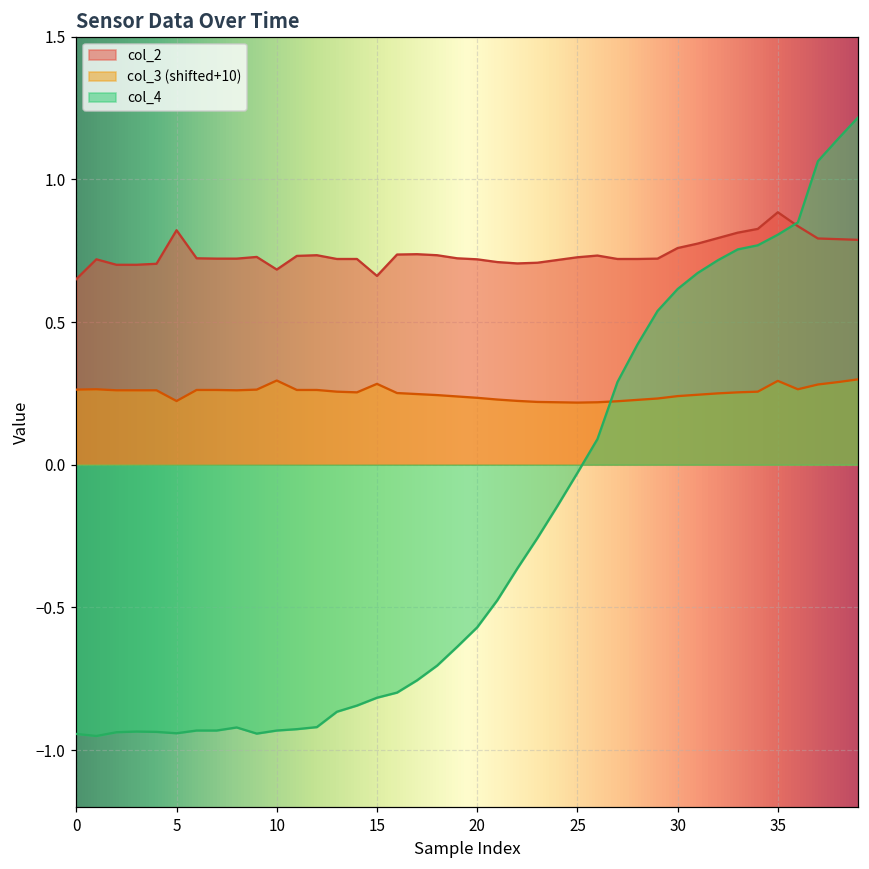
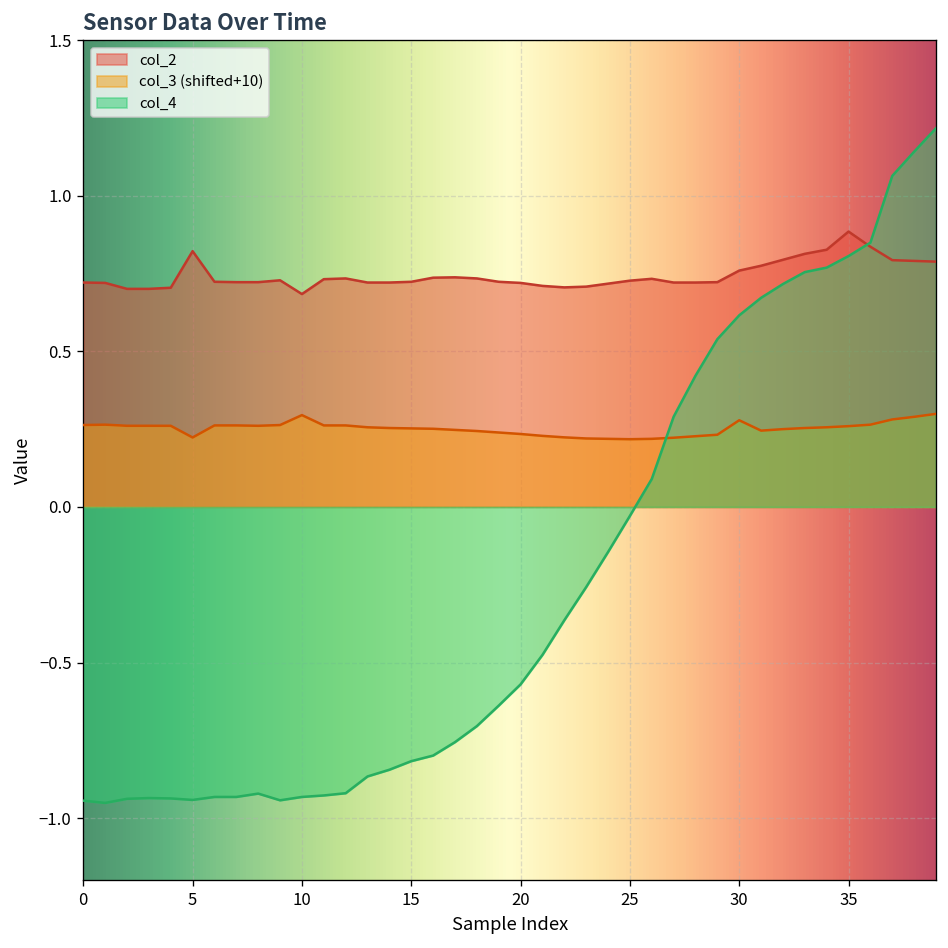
col_2, 0: 0.65 -> 0.72
col_2, 15: 0.66 -> 0.72
col_3 (shifted+10), 15: 0.28 -> 0.25
col_3 (shifted+10), 30: 0.24 -> 0.28
col_3 (shifted+10), 35: 0.29 -> 0.26
